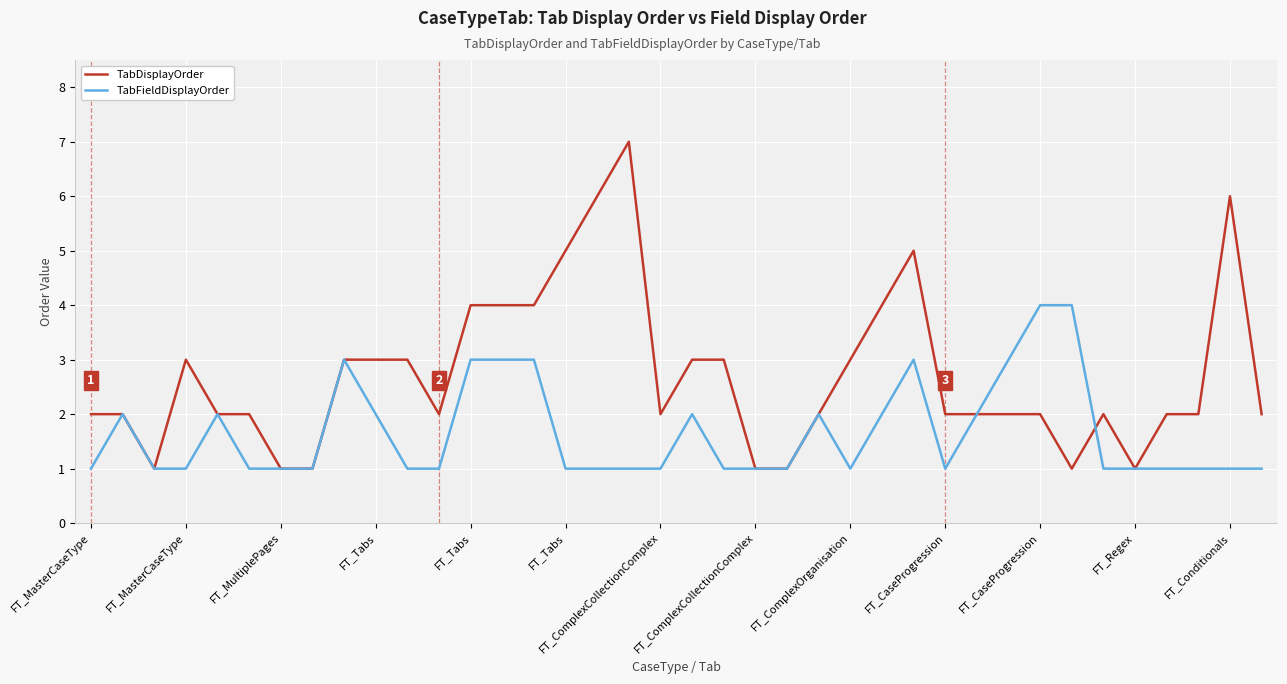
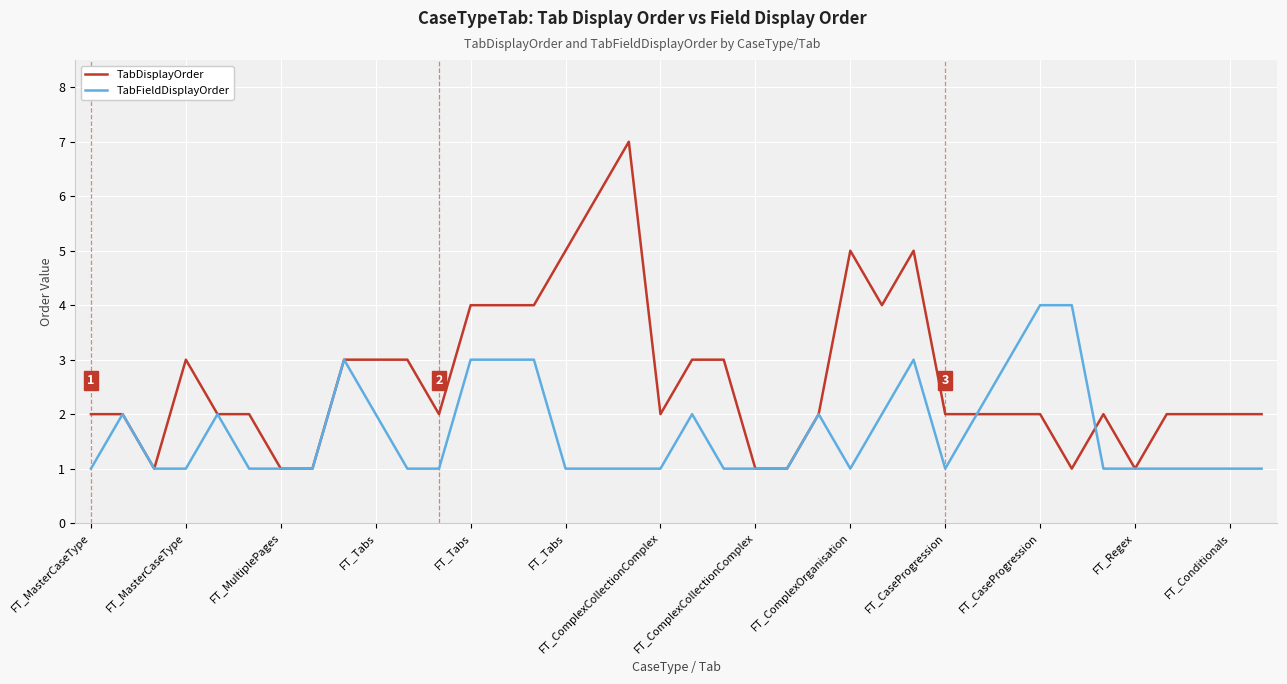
TabDisplayOrder, FT_ComplexOrganisation: 3 -> 5
TabDisplayOrder, FT_Conditionals: 6 -> 2
